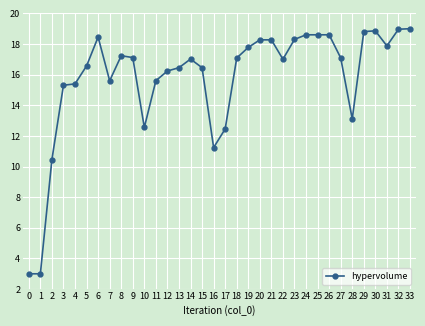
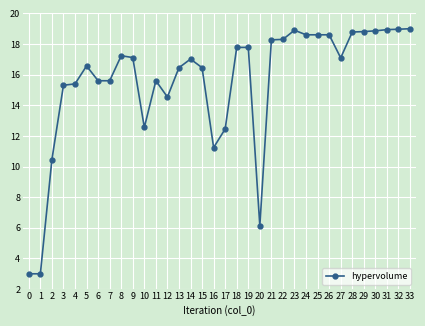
6: 18.5 -> 15.6
12: 16.2 -> 14.5
18: 17.1 -> 17.8
20: 18.3 -> 6.1
22: 17.0 -> 18.3
23: 18.3 -> 18.9
28: 13.1 -> 18.8
31: 17.9 -> 18.9
